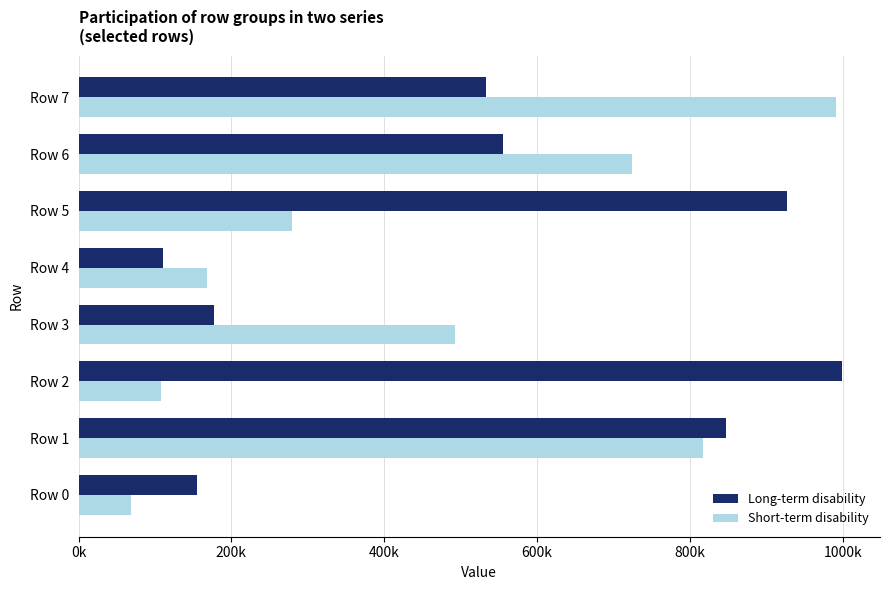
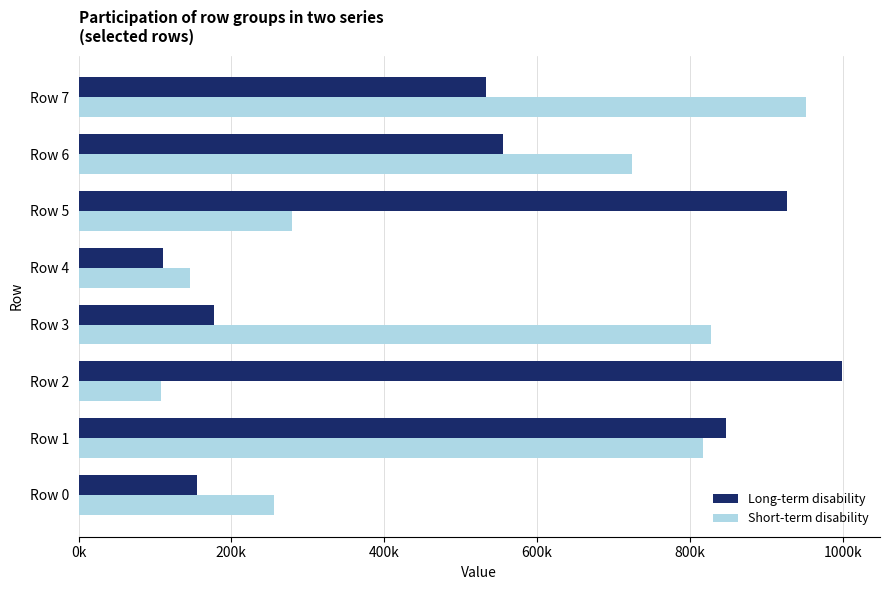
Short-term disability, Row 7: 990000 -> 950000
Short-term disability, Row 4: 170000 -> 150000
Short-term disability, Row 3: 490000 -> 830000
Short-term disability, Row 0: 70000 -> 260000
